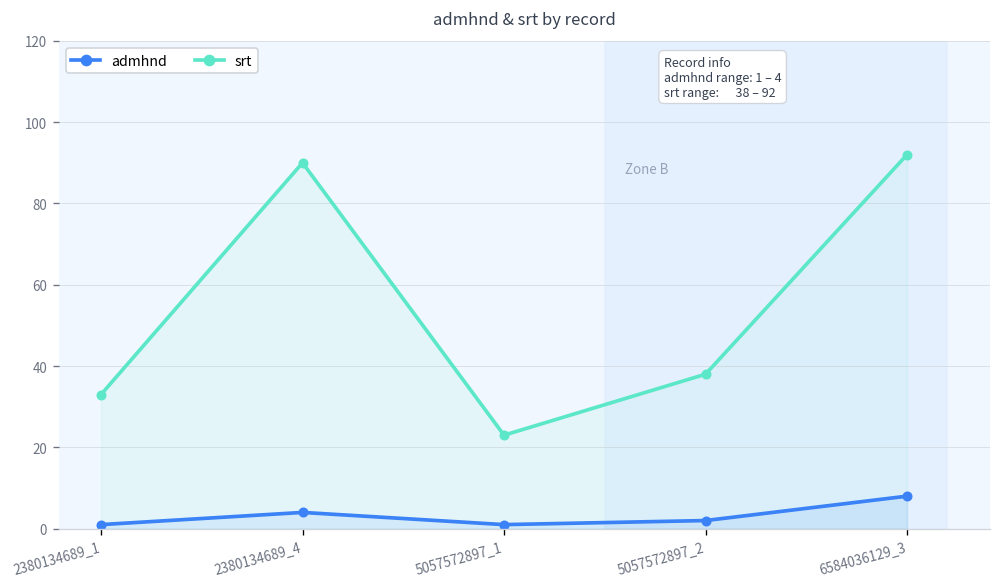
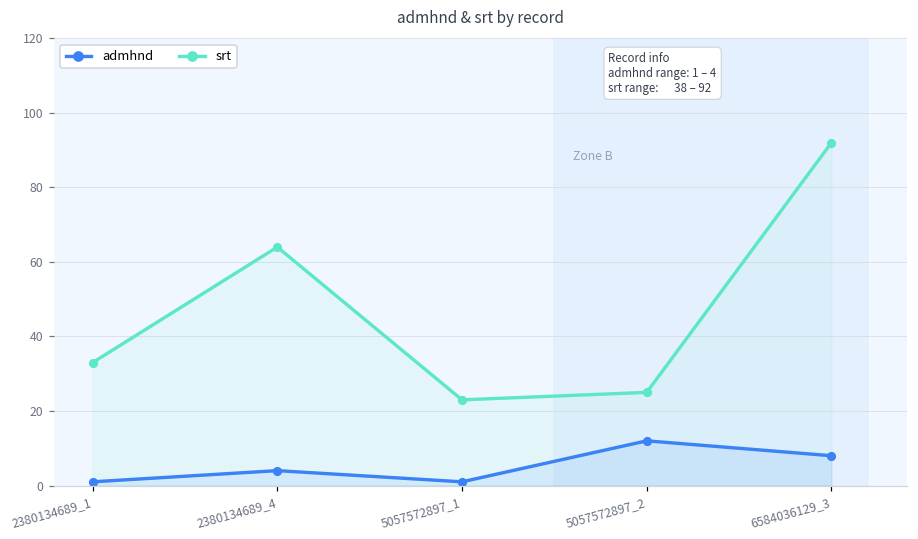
srt, 2380134689_4: 90 -> 64
admhnd, 5057572897_2: 2 -> 12
srt, 5057572897_2: 38 -> 25
